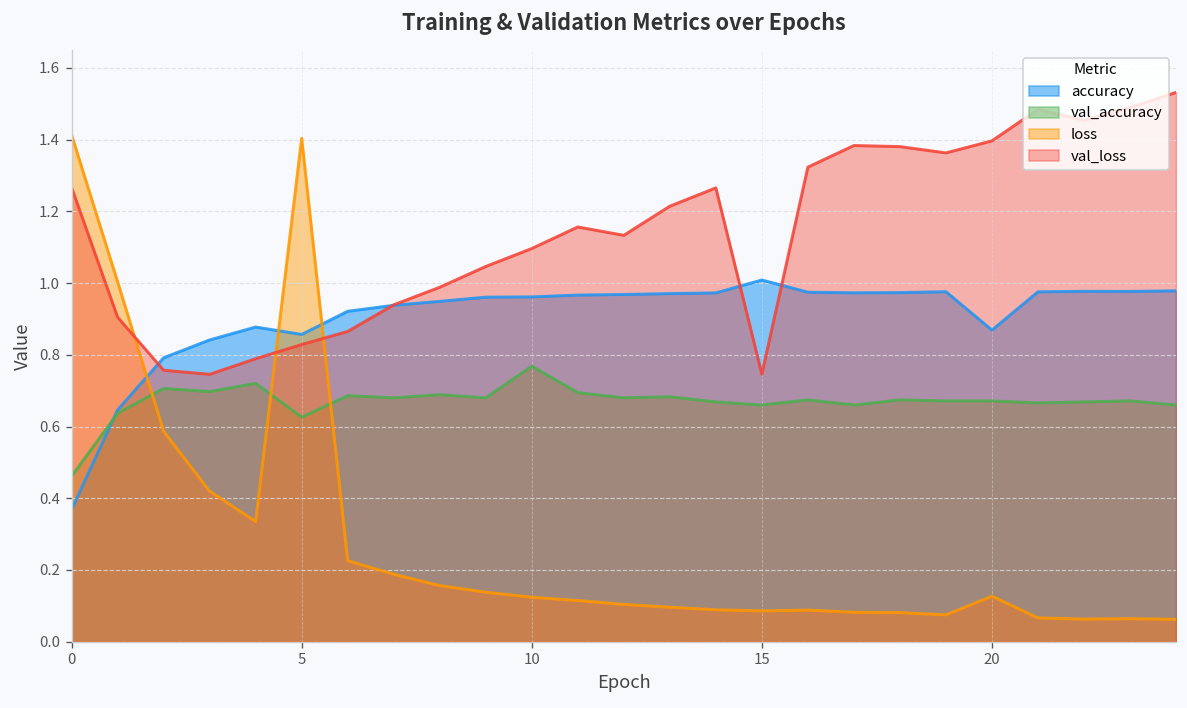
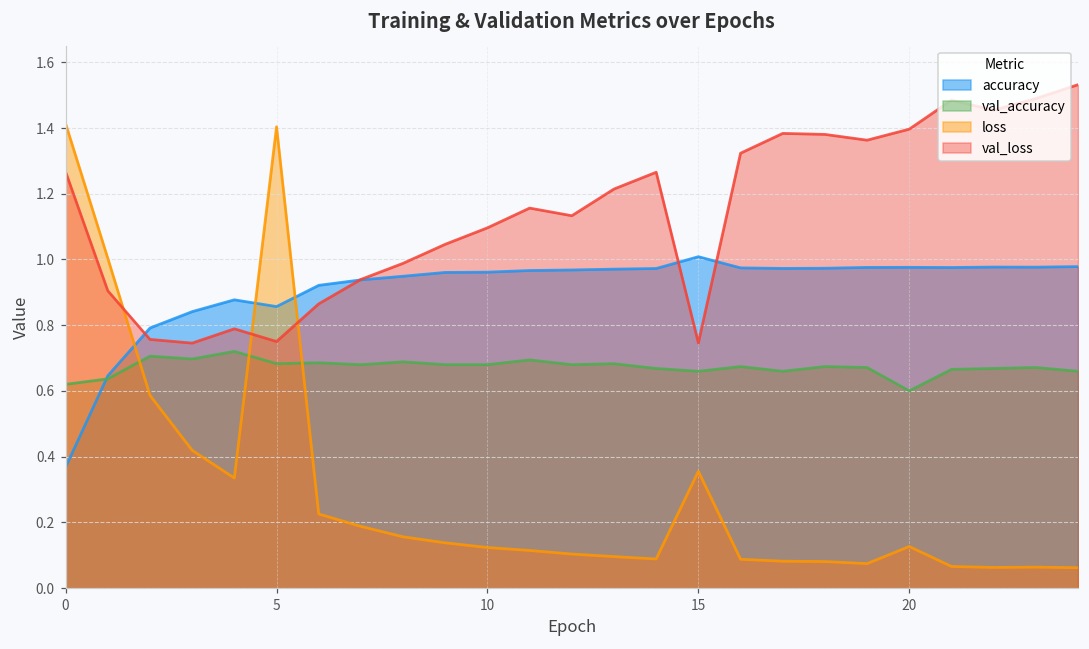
val_accuracy, 0: 0.46 -> 0.62
val_accuracy, 5: 0.63 -> 0.68
val_loss, 5: 0.83 -> 0.75
val_accuracy, 10: 0.77 -> 0.68
loss, 15: 0.09 -> 0.36
accuracy, 20: 0.87 -> 0.98
val_accuracy, 20: 0.67 -> 0.60
